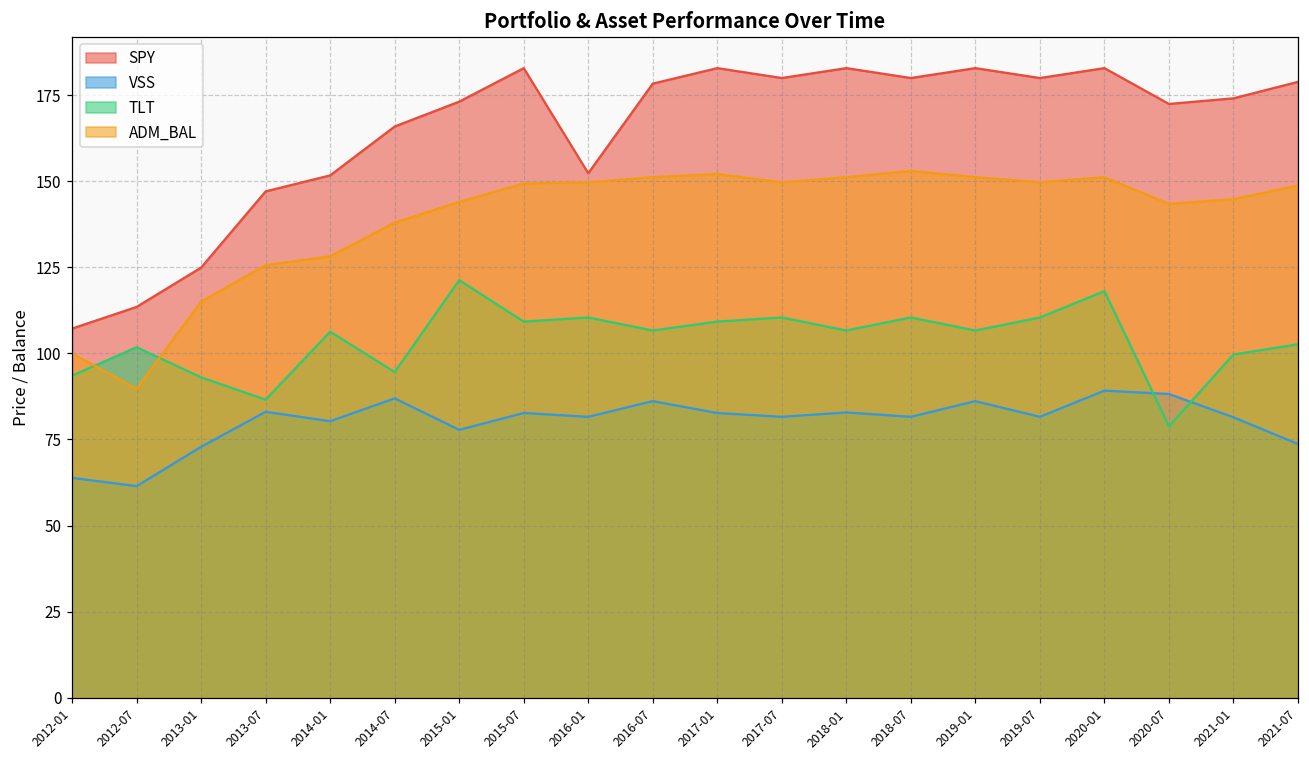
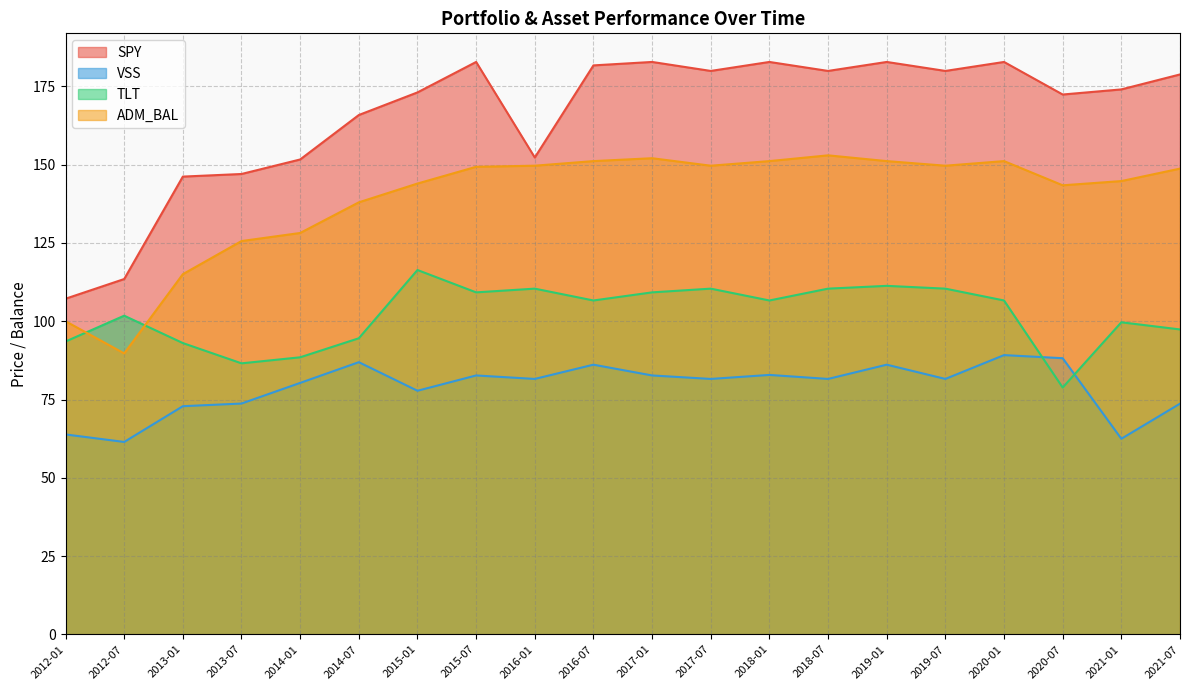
SPY, 2013-01: 125 -> 146
VSS, 2013-07: 83 -> 74
TLT, 2014-01: 106 -> 88
TLT, 2015-01: 121 -> 116
SPY, 2016-07: 178 -> 182
TLT, 2019-01: 107 -> 111
TLT, 2020-01: 118 -> 107
VSS, 2021-01: 81 -> 62
TLT, 2021-07: 103 -> 97
